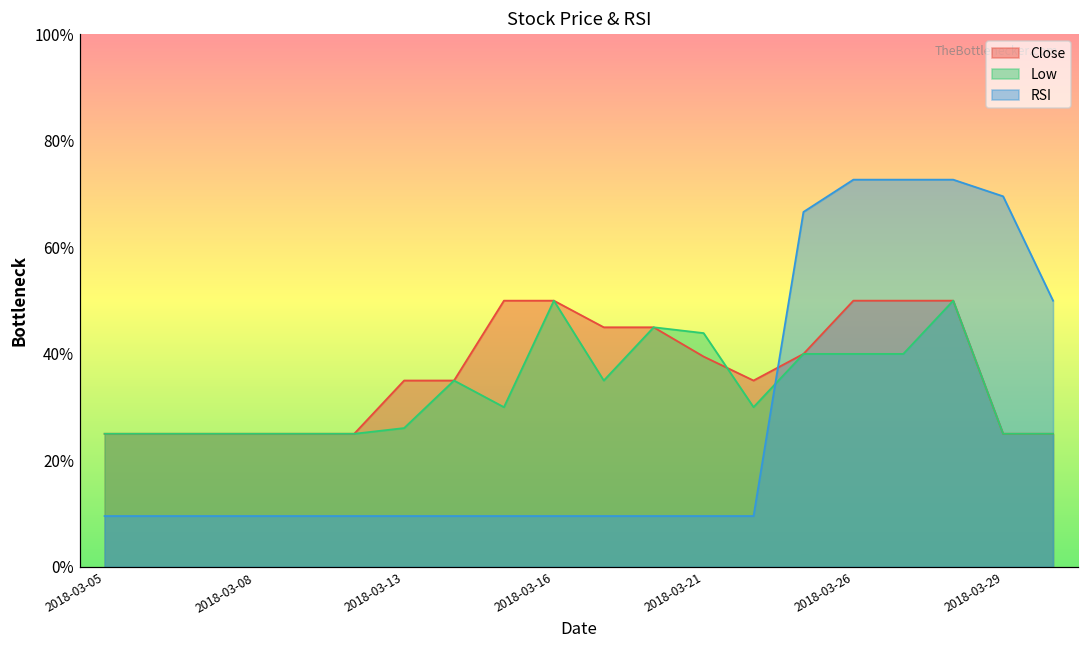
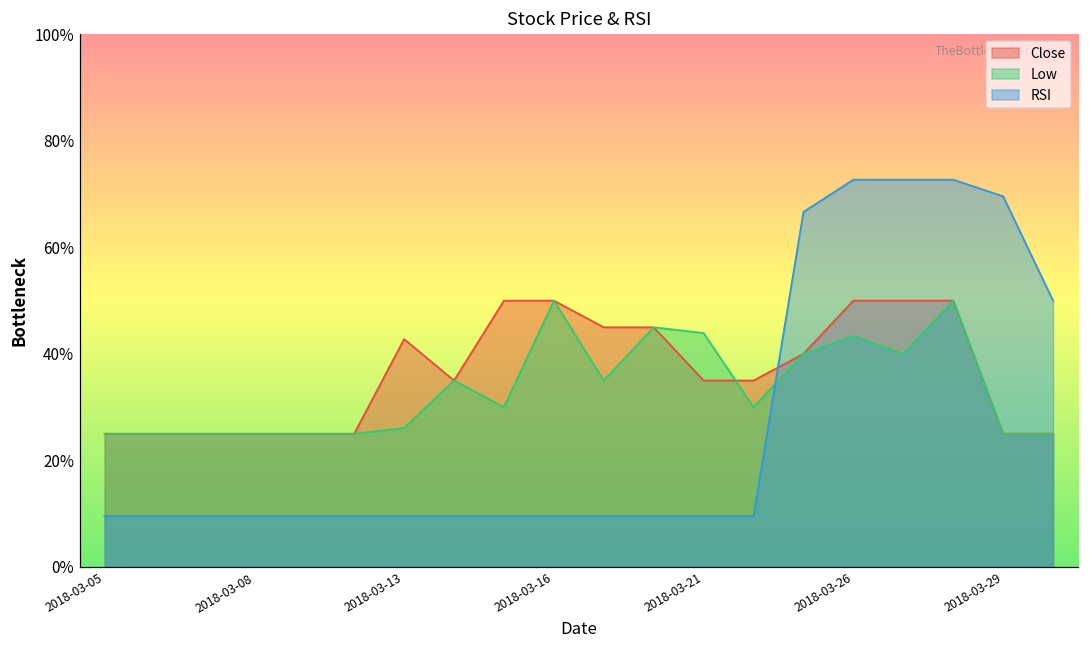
Close, 2018-03-13: 35% -> 43%
Close, 2018-03-21: 40% -> 35%
Low, 2018-03-26: 40% -> 43%
